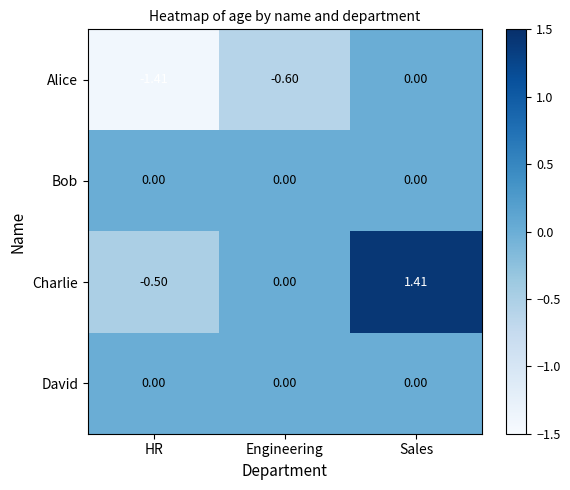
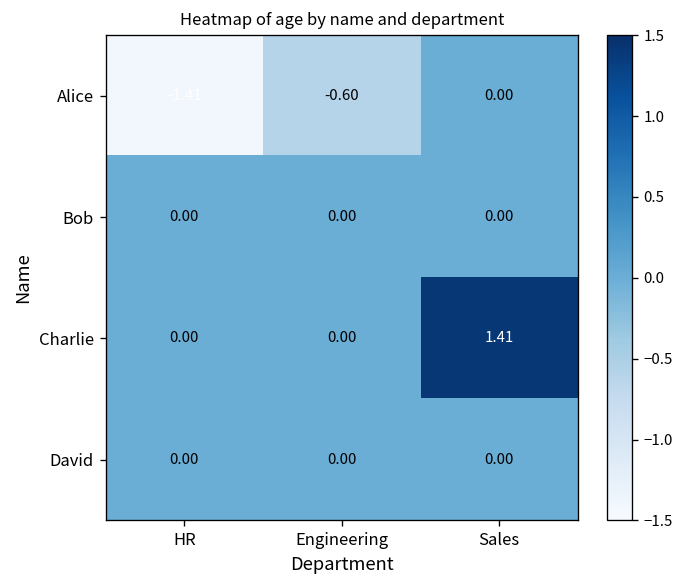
Charlie, HR: -0.50 -> 0.00
